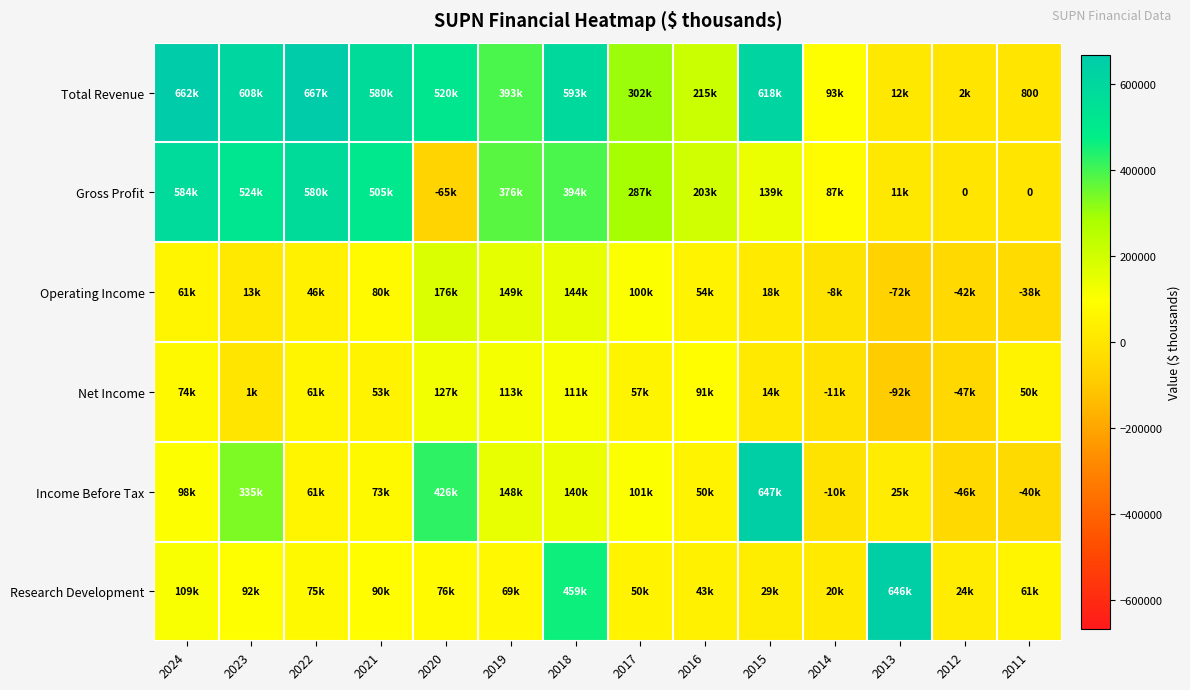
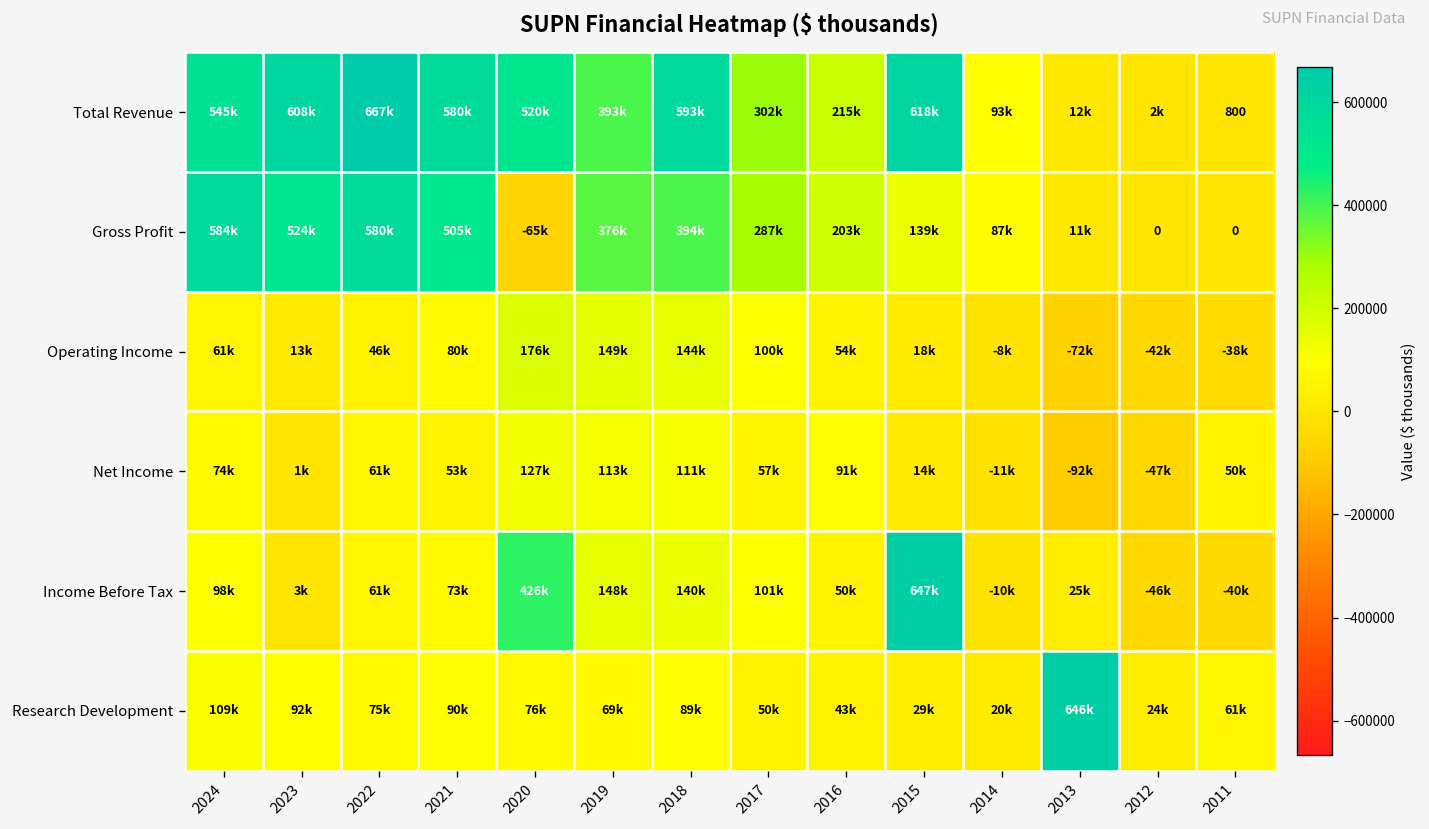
Total Revenue, 2024: 662k -> 545k
Income Before Tax, 2023: 335k -> 3k
Research Development, 2018: 459k -> 89k
